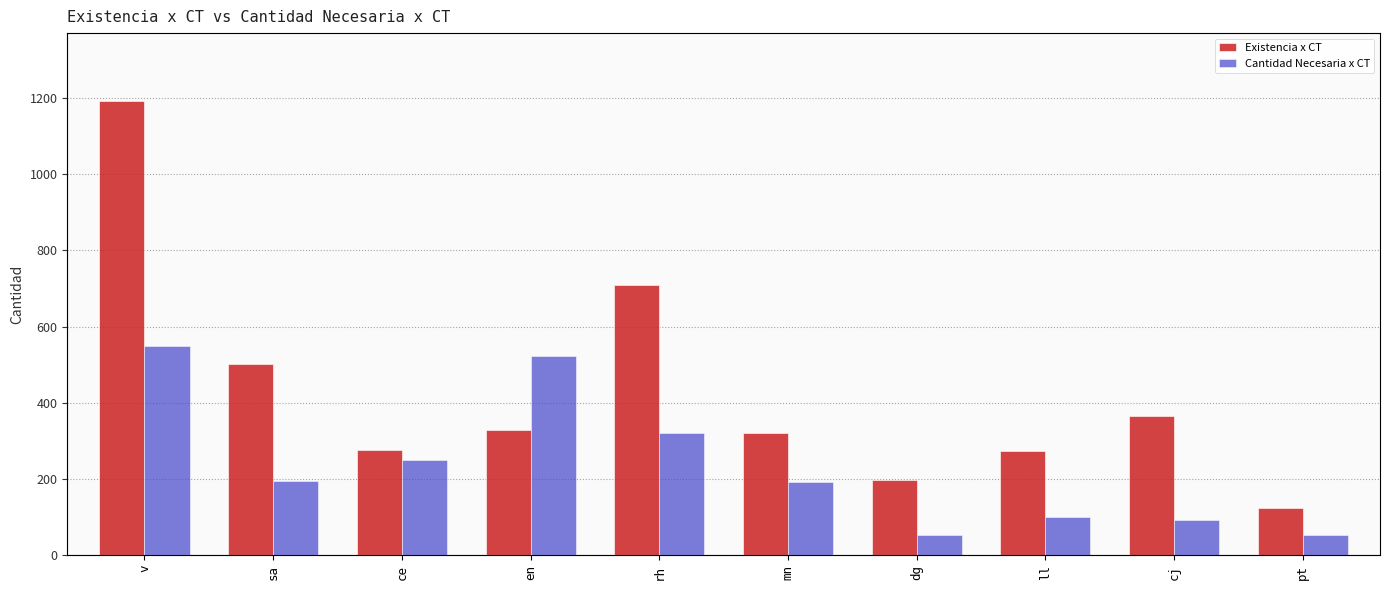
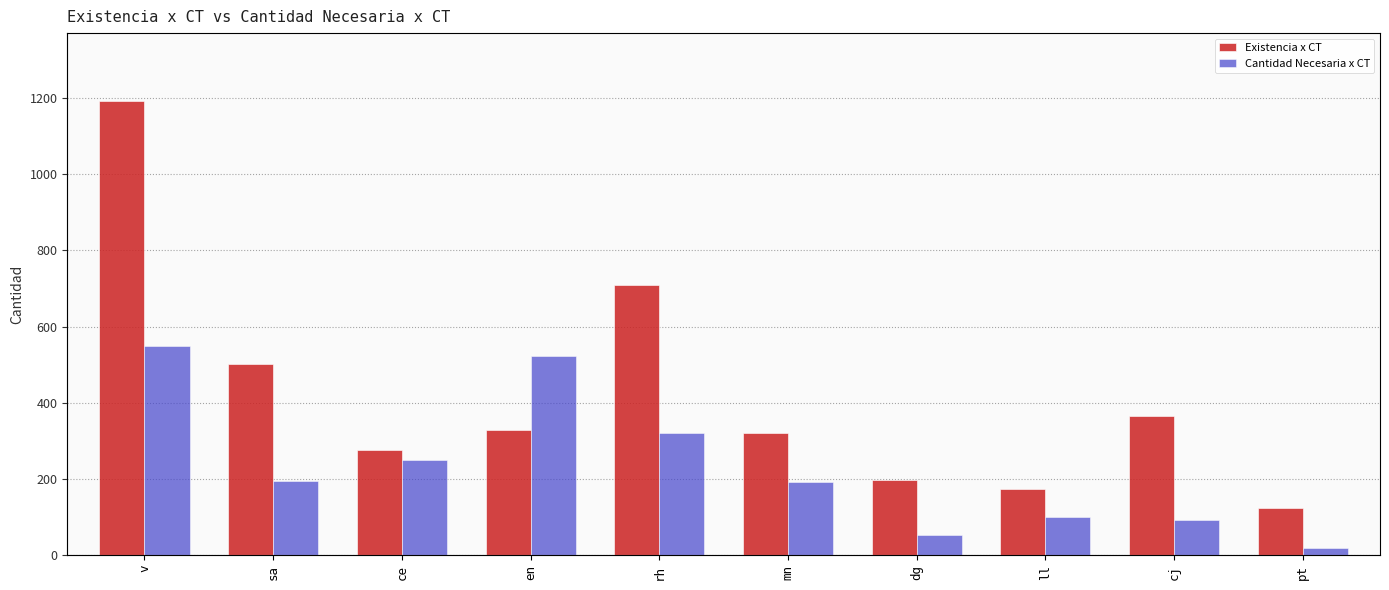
Existencia x CT, ll: 270 -> 170
Cantidad Necesaria x CT, pt: 50 -> 20
